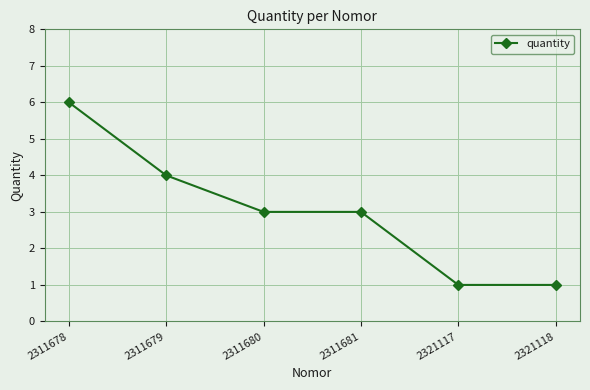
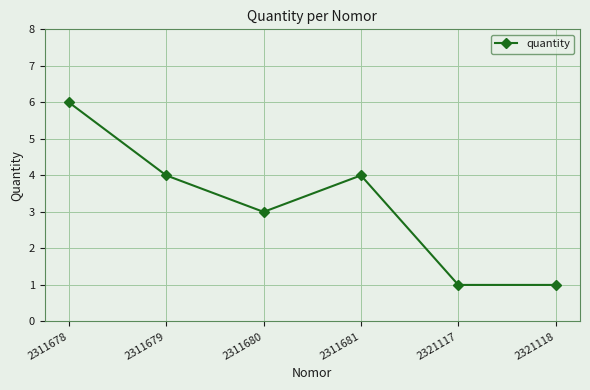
2311681: 3 -> 4
